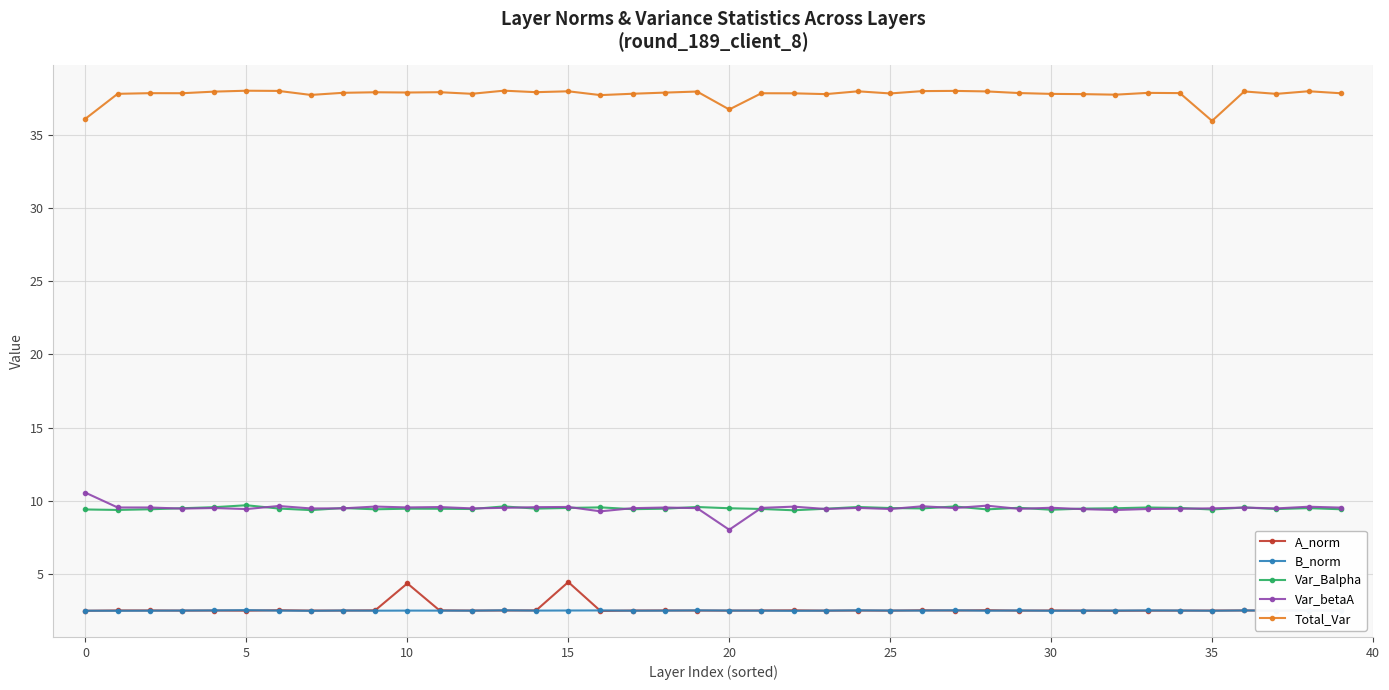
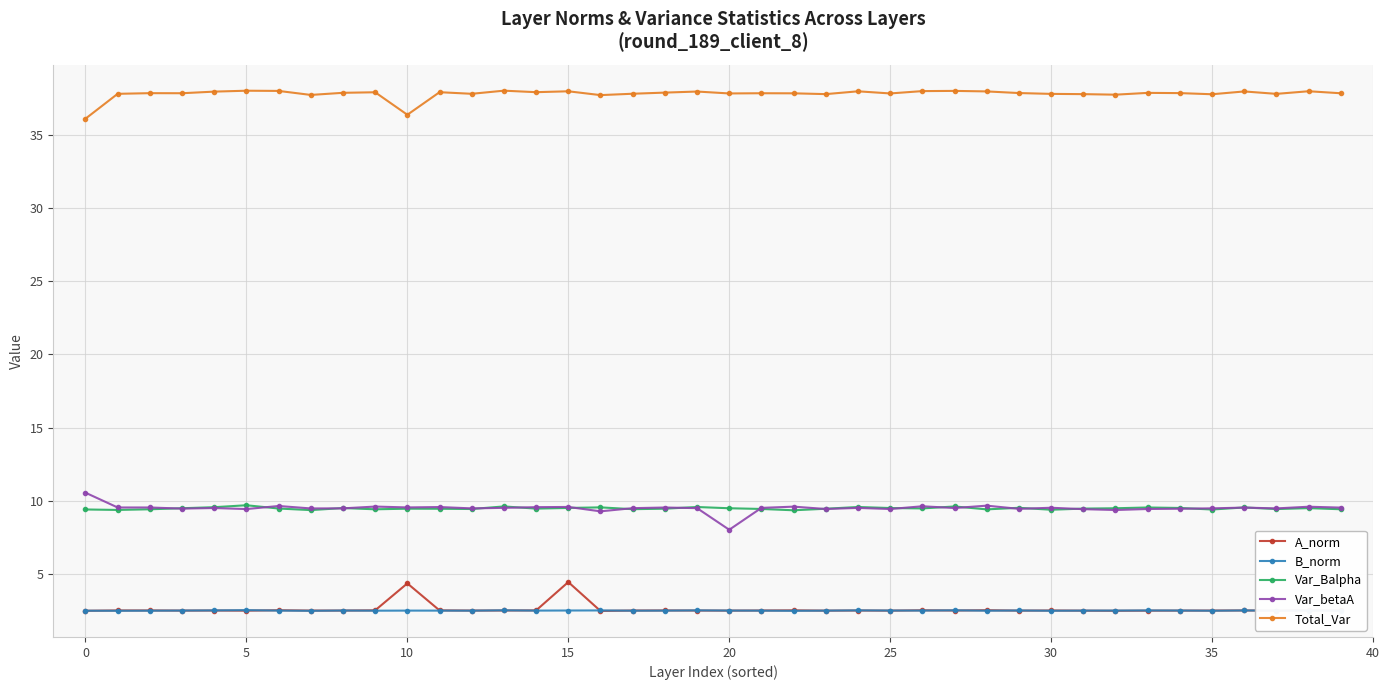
Total_Var, 10: 37.9 -> 36.4
Total_Var, 20: 36.8 -> 37.9
Total_Var, 35: 36.0 -> 37.8
